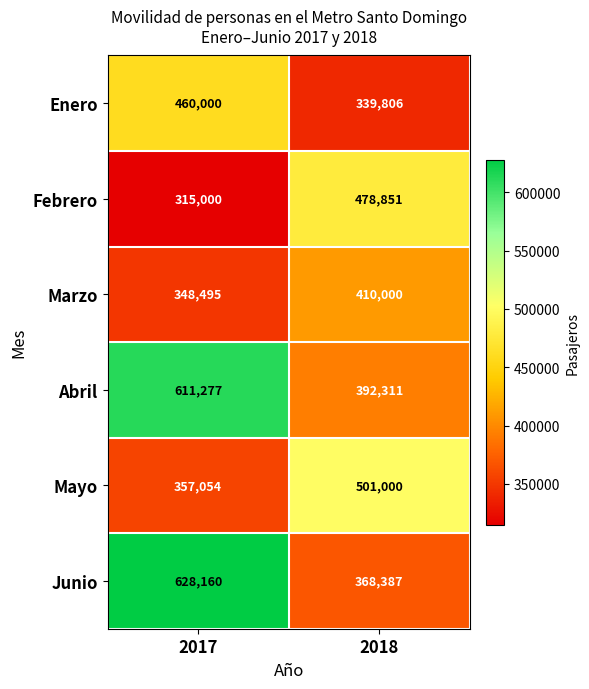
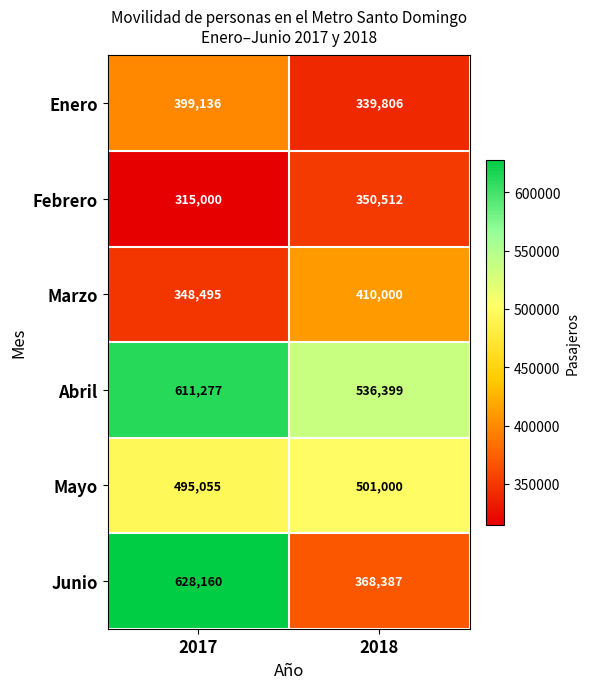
Enero, 2017: 460,000 -> 399,136
Febrero, 2018: 478,851 -> 350,512
Abril, 2018: 392,311 -> 536,399
Mayo, 2017: 357,054 -> 495,055
